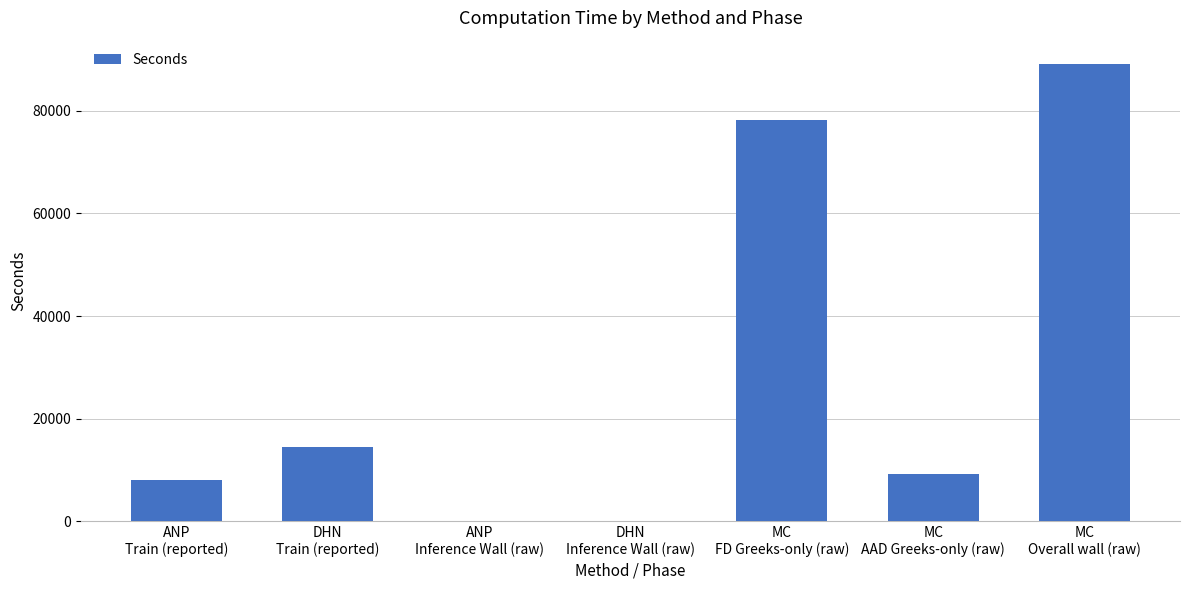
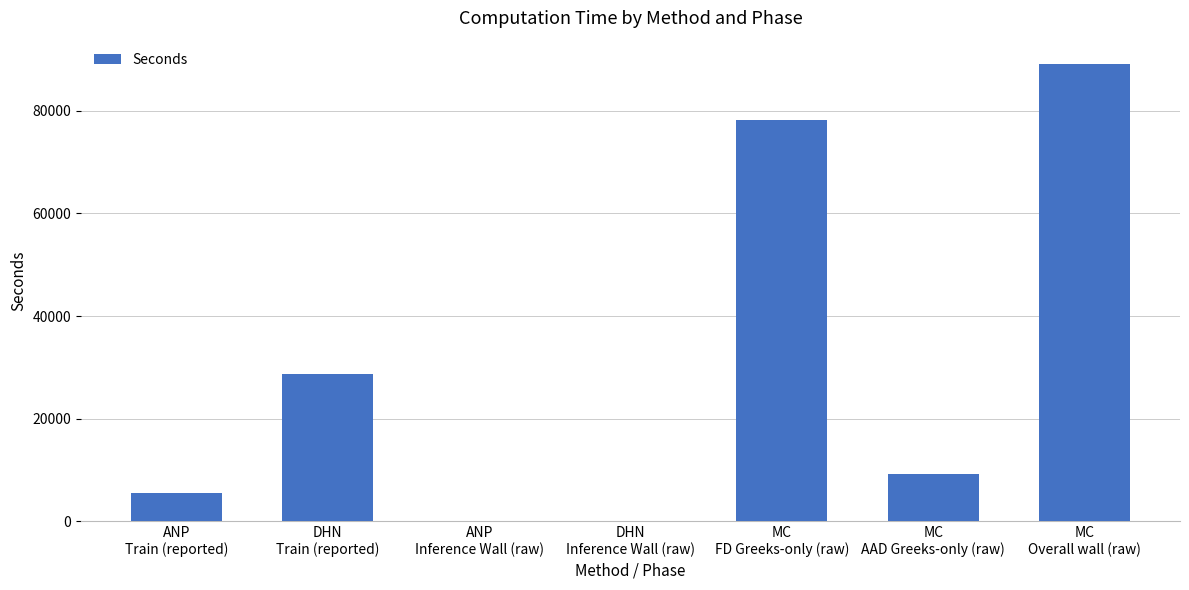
ANP Train (reported): 8000 -> 6000
DHN Train (reported): 15000 -> 29000
